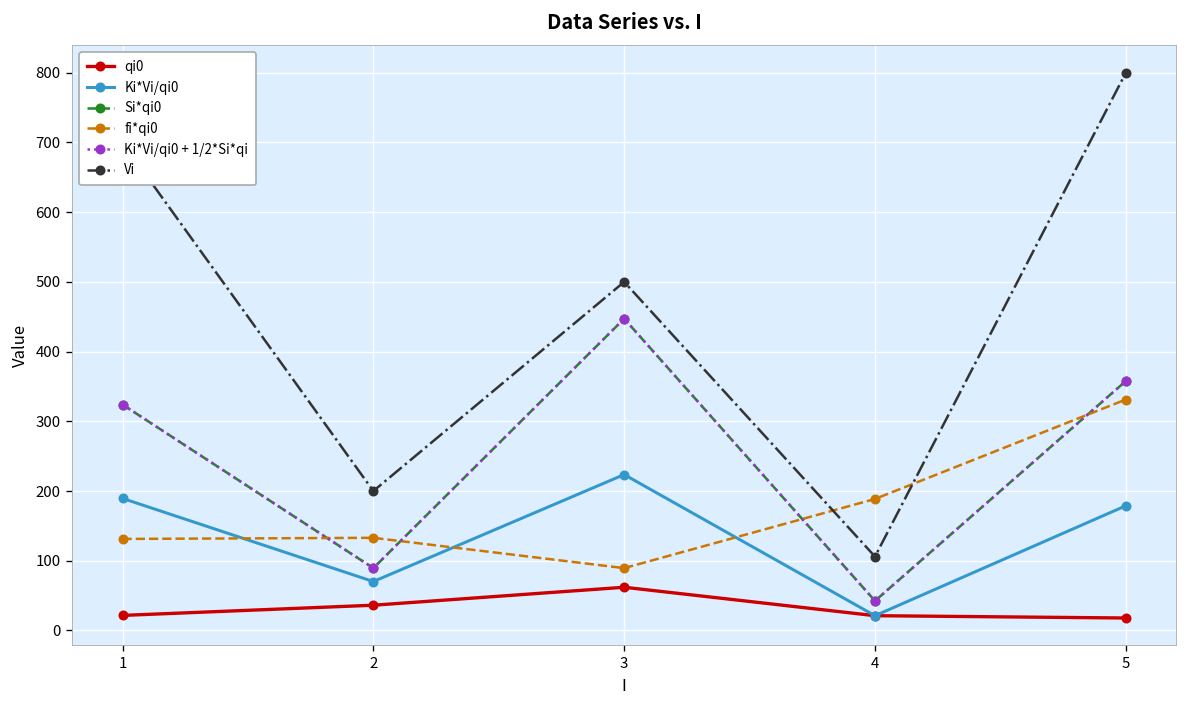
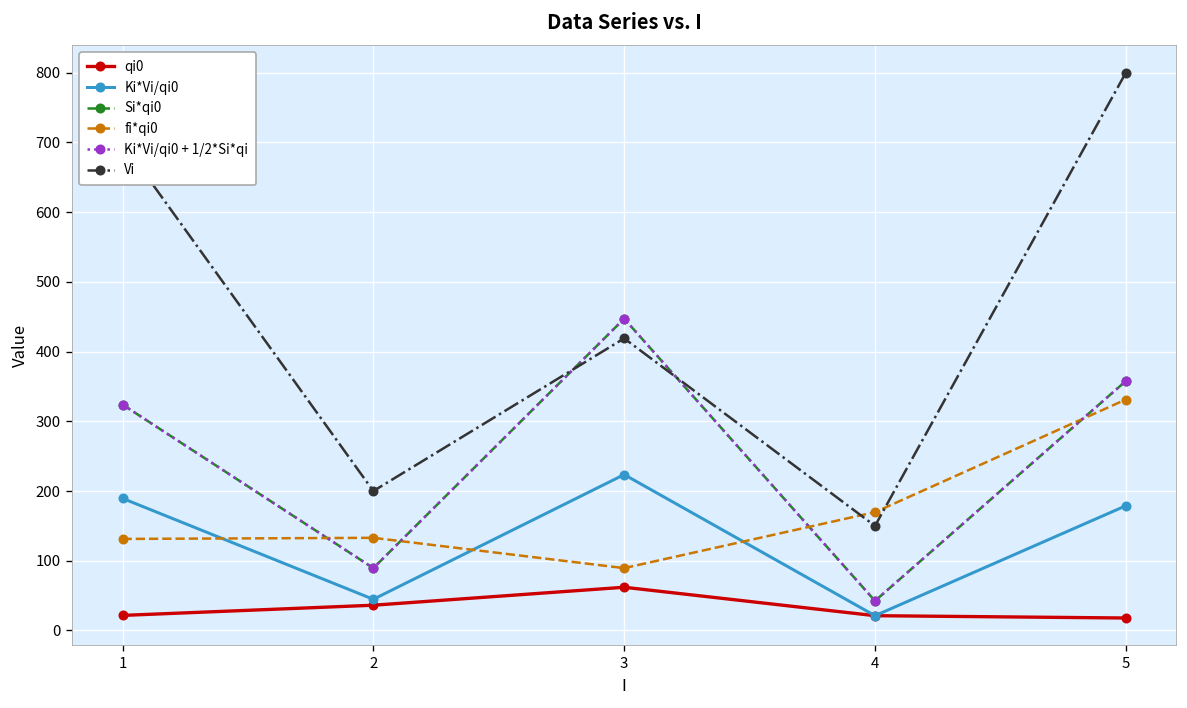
Ki*Vi/qi0, 2: 70 -> 40
Vi, 3: 500 -> 420
fi*qi0, 4: 190 -> 170
Vi, 4: 110 -> 150
